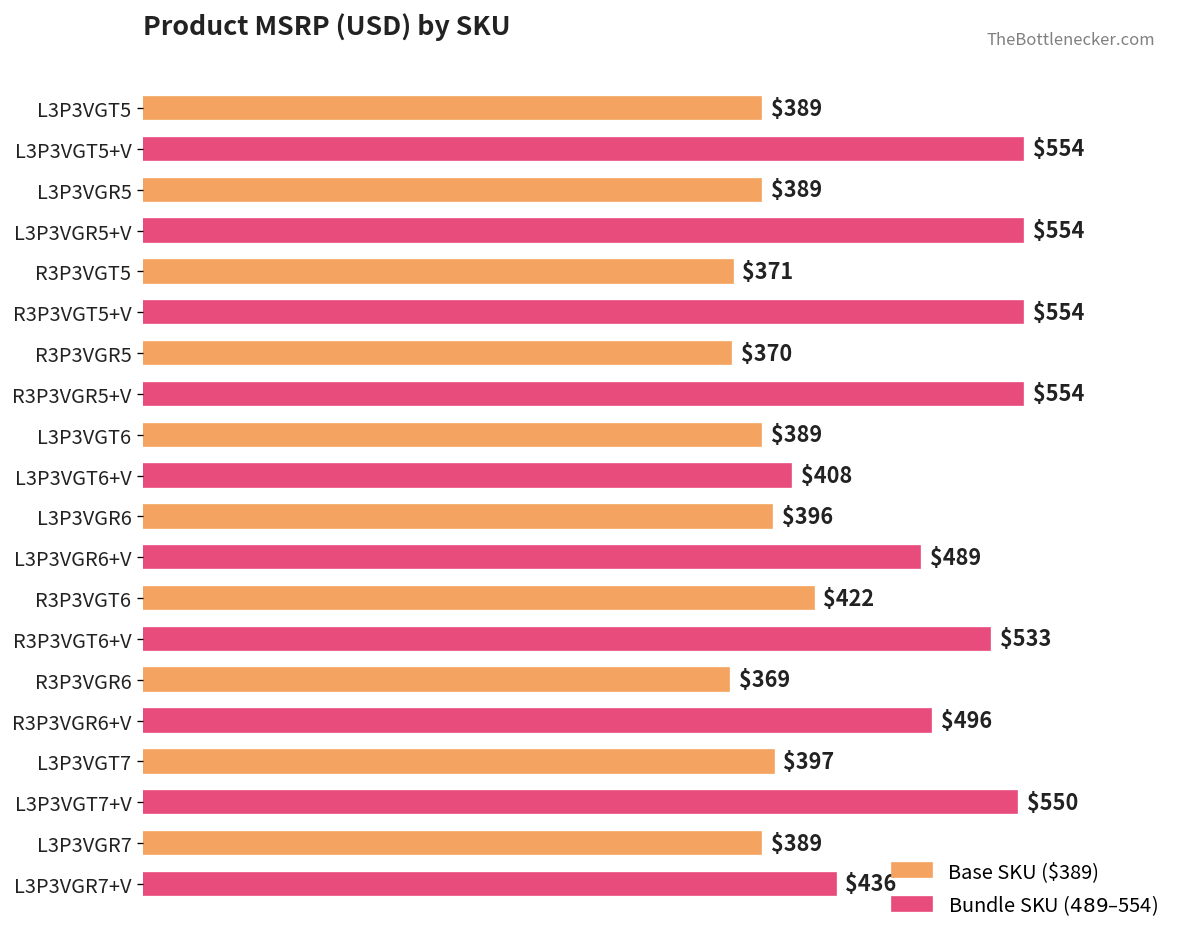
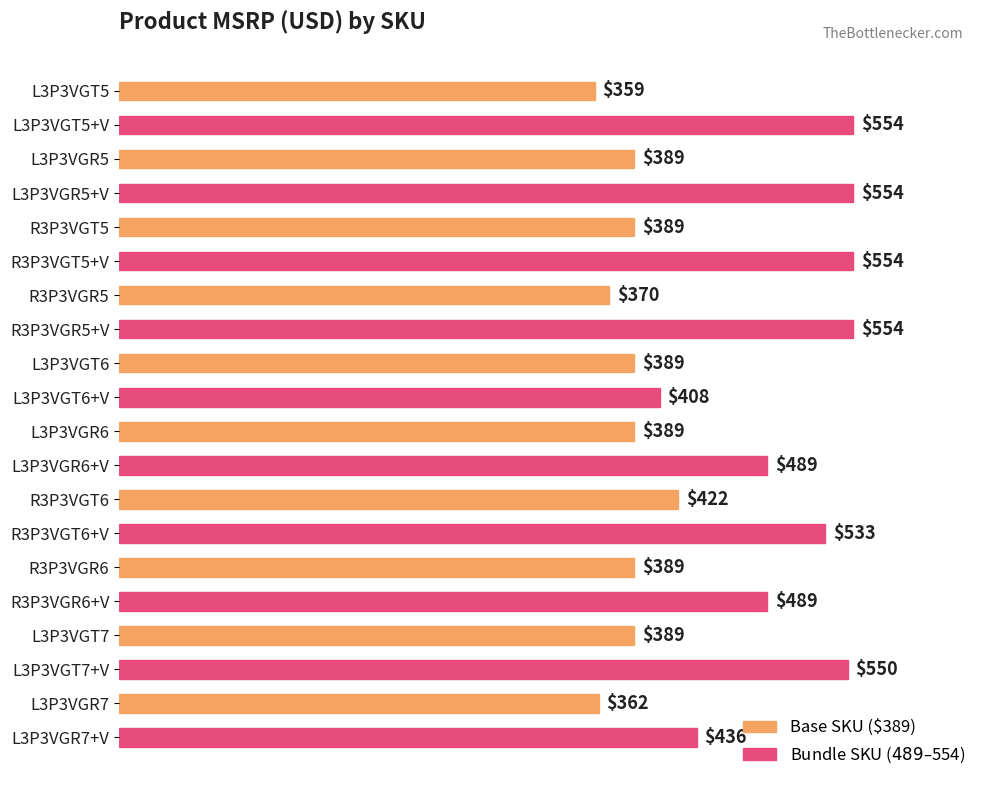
L3P3VGT5: $389 -> $359
R3P3VGT5: $371 -> $389
L3P3VGR6: $396 -> $389
R3P3VGR6: $369 -> $389
R3P3VGR6+V: $496 -> $489
L3P3VGT7: $397 -> $389
L3P3VGR7: $389 -> $362
